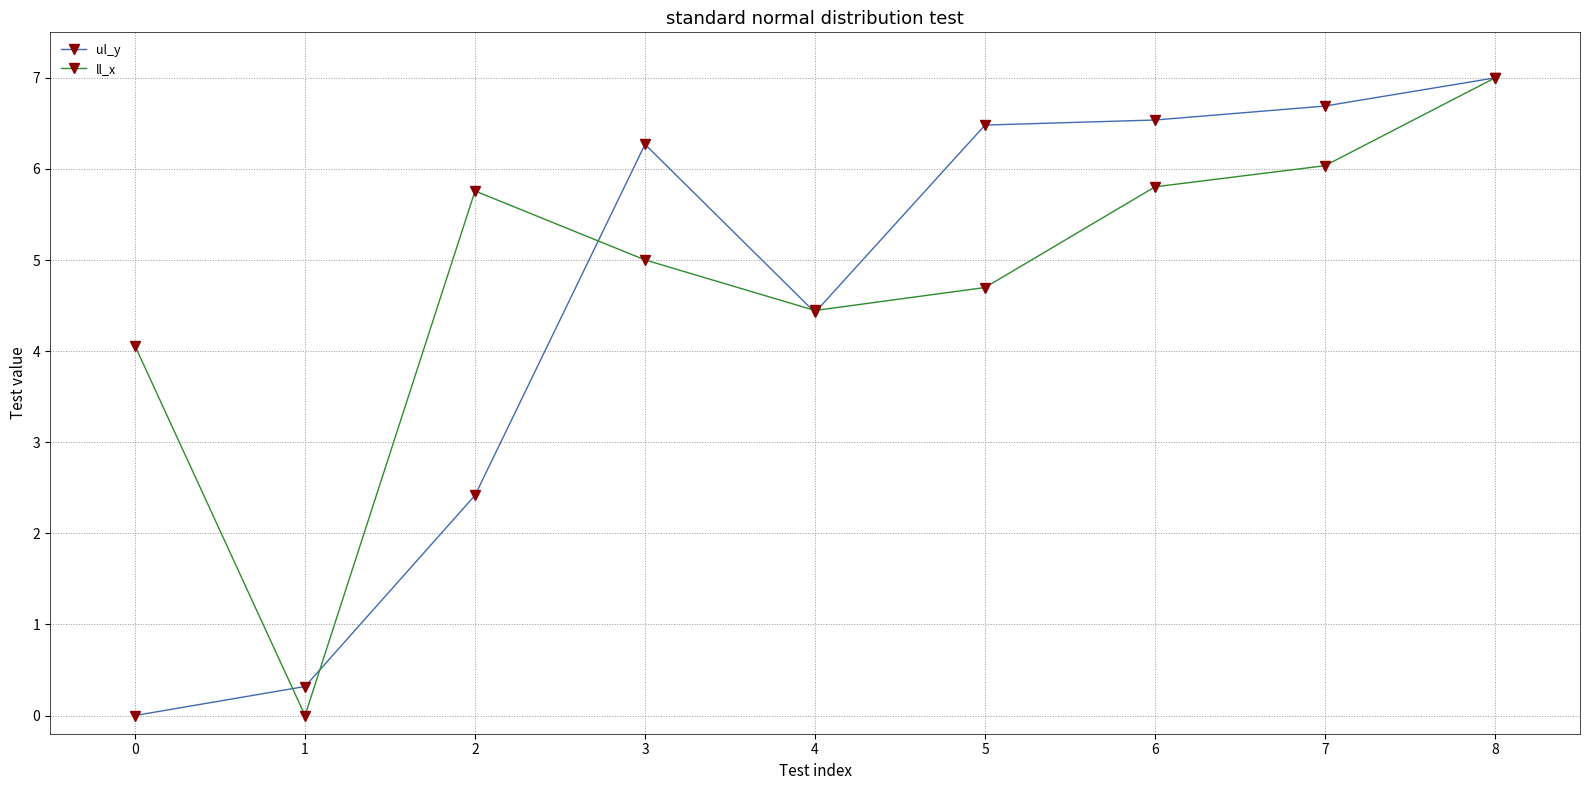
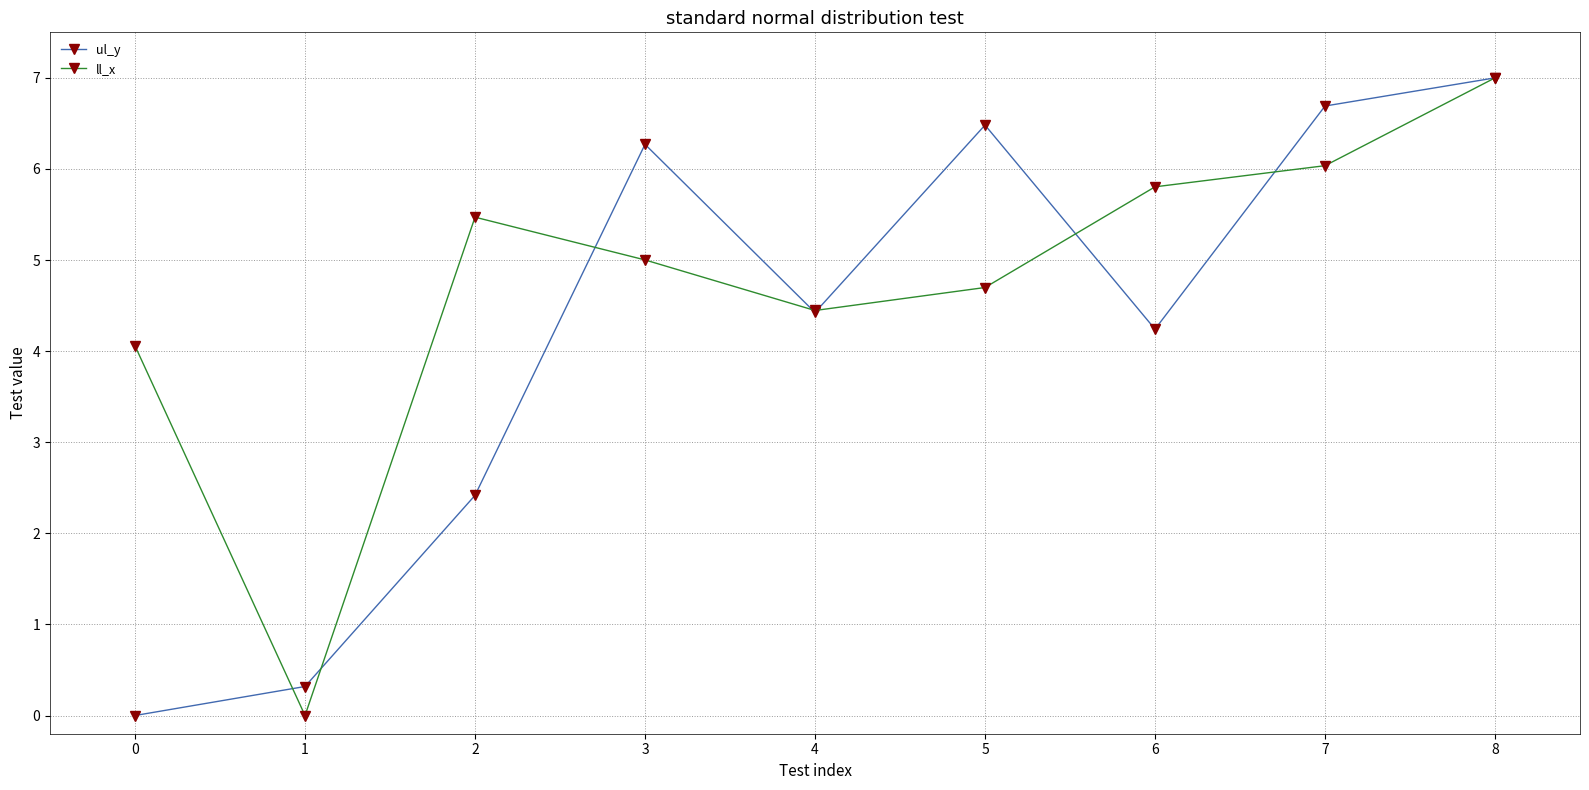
ll_x, 2: 5.8 -> 5.5
ul_y, 6: 6.5 -> 4.2
